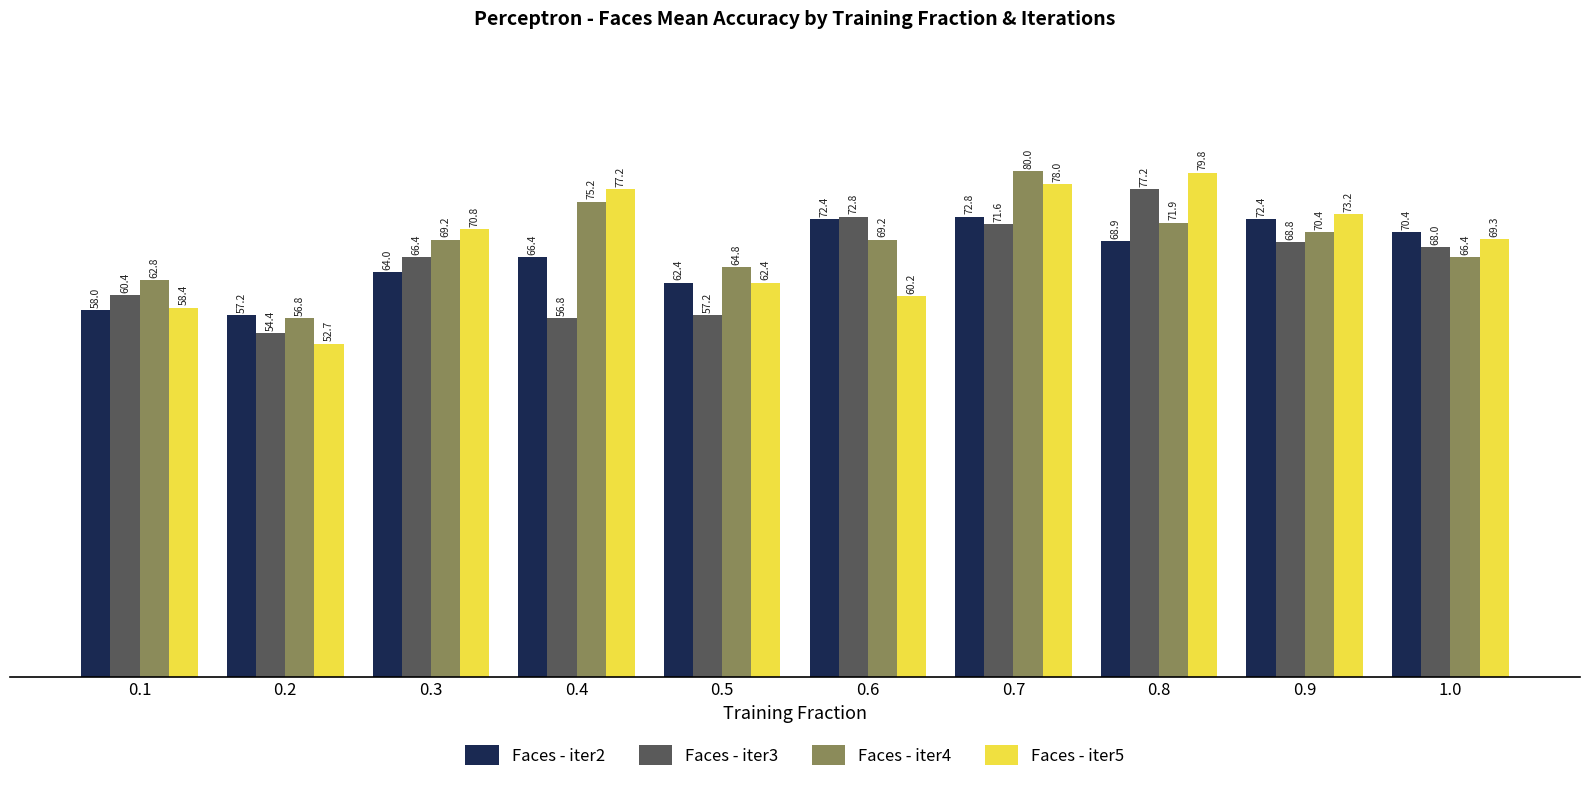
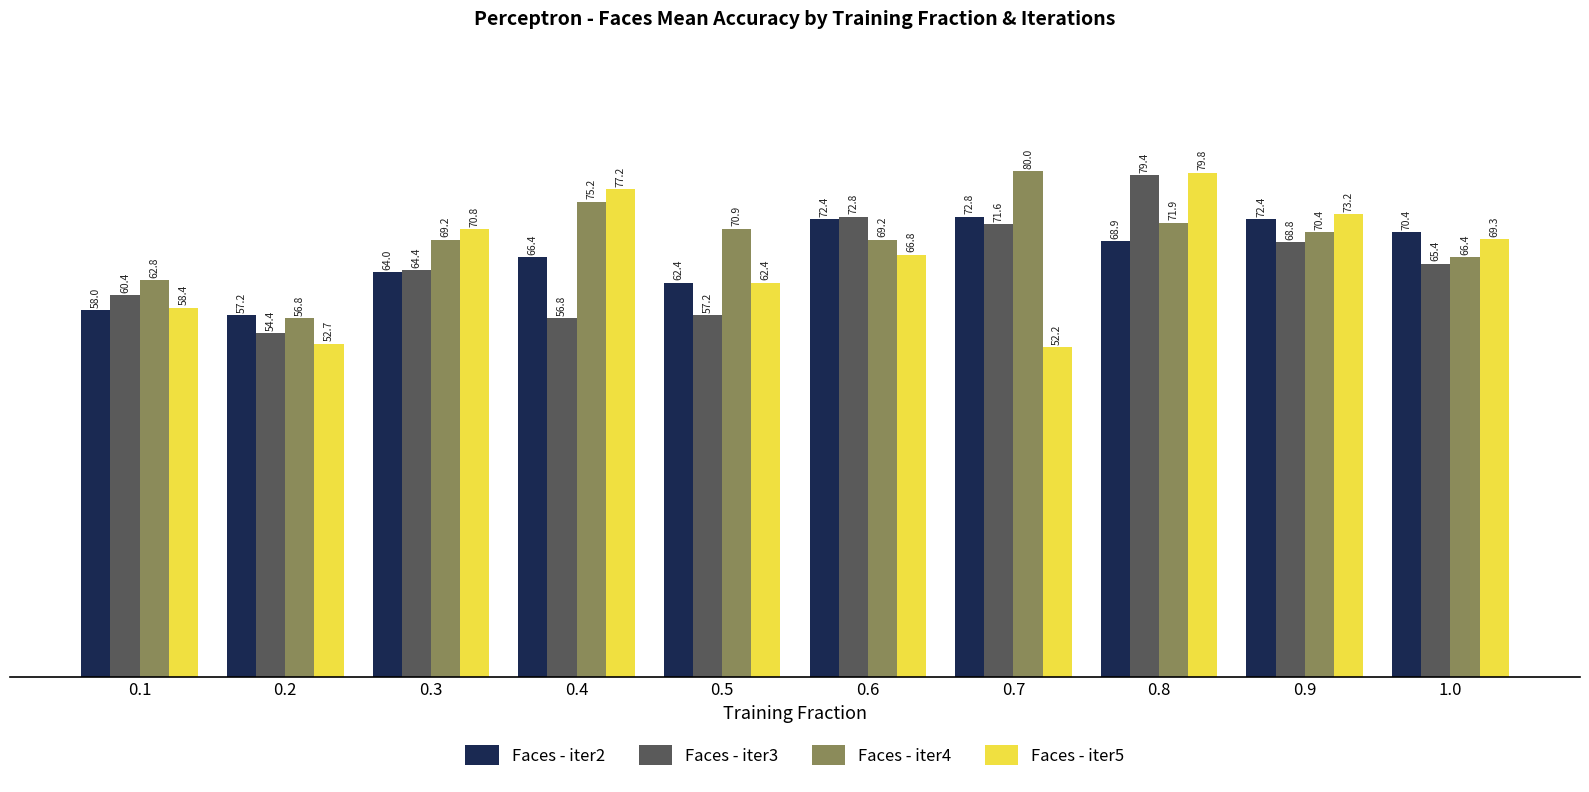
Faces - iter3, 0.3: 66.4 -> 64.4
Faces - iter4, 0.5: 64.8 -> 70.9
Faces - iter5, 0.6: 60.2 -> 66.8
Faces - iter5, 0.7: 78.0 -> 52.2
Faces - iter3, 0.8: 77.2 -> 79.4
Faces - iter3, 1.0: 68.0 -> 65.4
